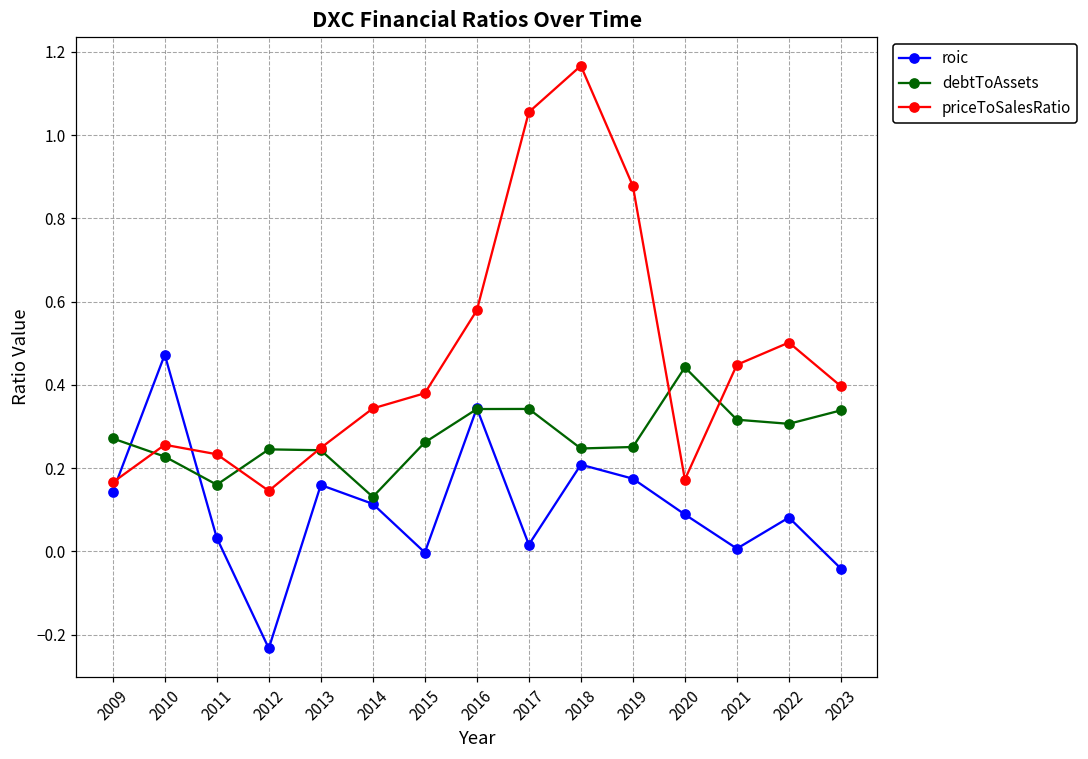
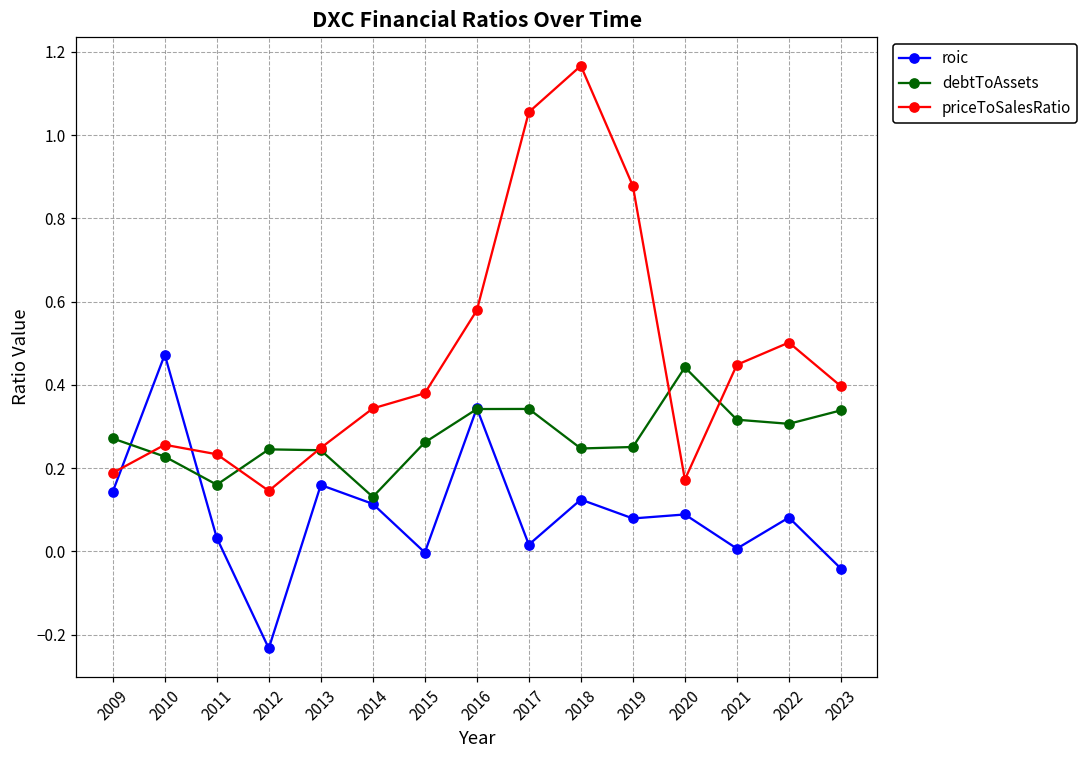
priceToSalesRatio, 2009: 0.17 -> 0.19
roic, 2018: 0.21 -> 0.12
roic, 2019: 0.17 -> 0.08
